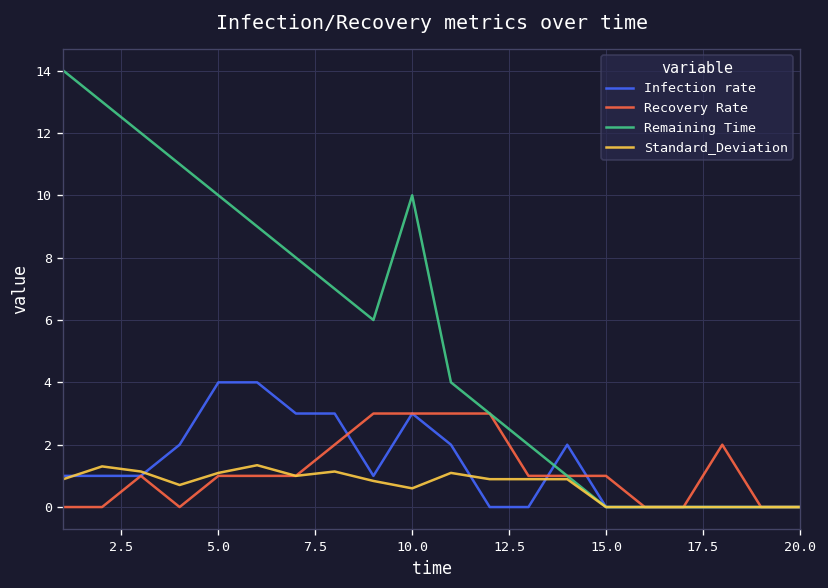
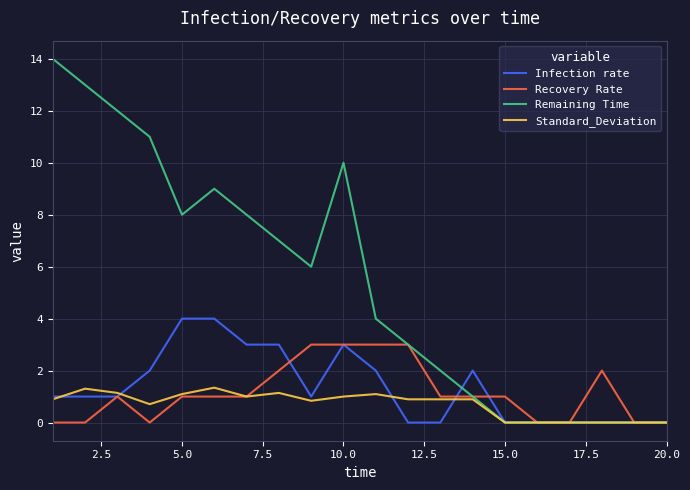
Remaining Time, 5.0: 10 -> 8
Standard_Deviation, 10.0: 0.6 -> 1.0
